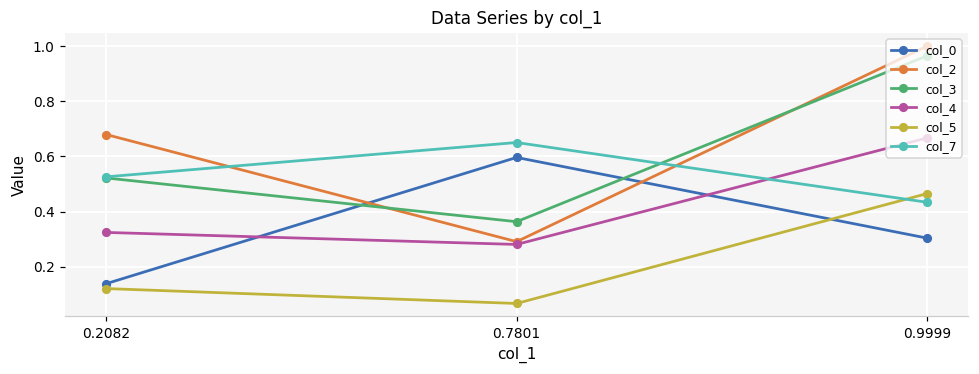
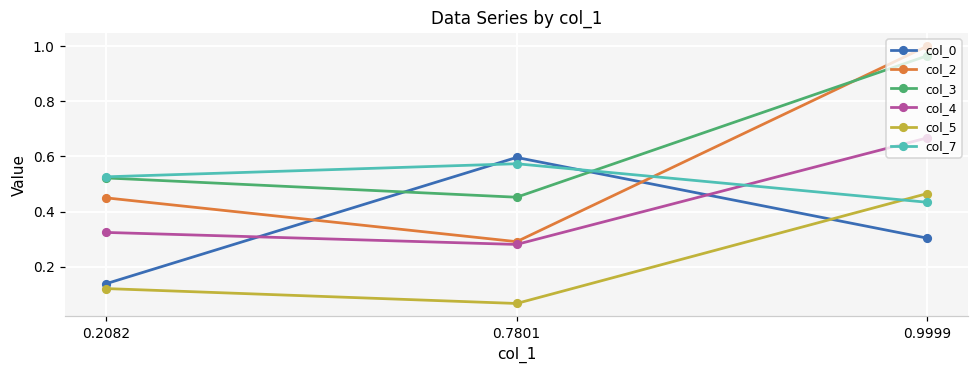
col_2, 0.2082: 0.68 -> 0.45
col_3, 0.7801: 0.36 -> 0.45
col_7, 0.7801: 0.65 -> 0.57
